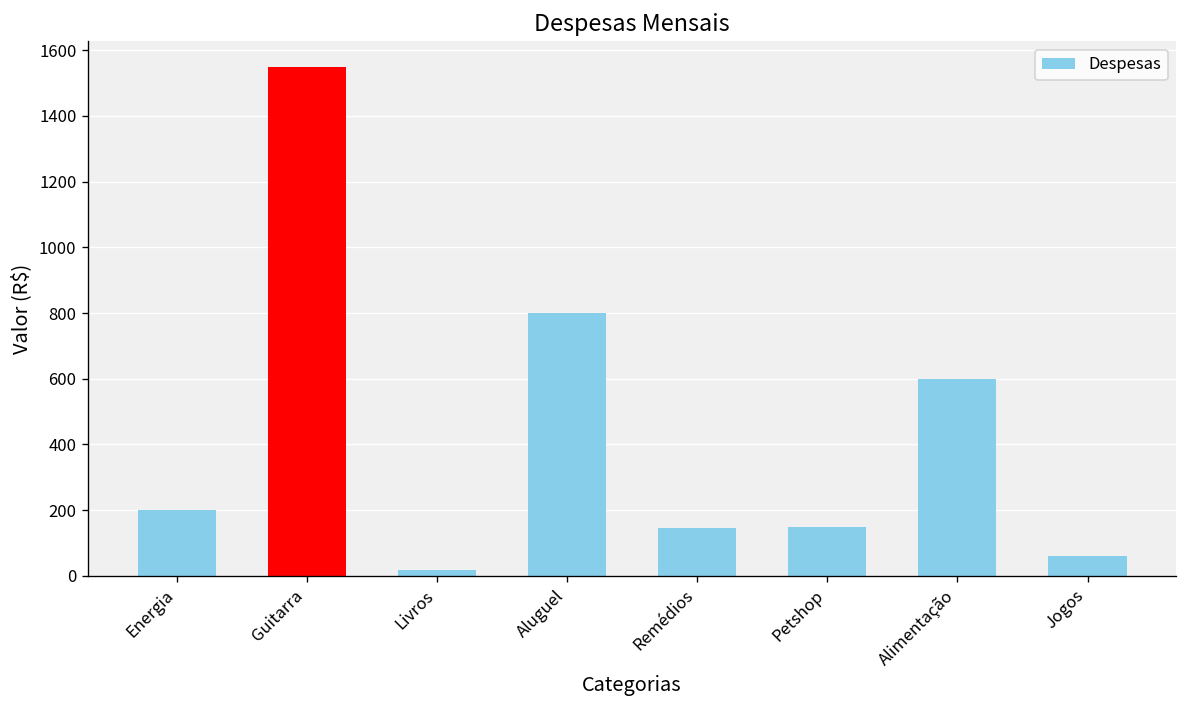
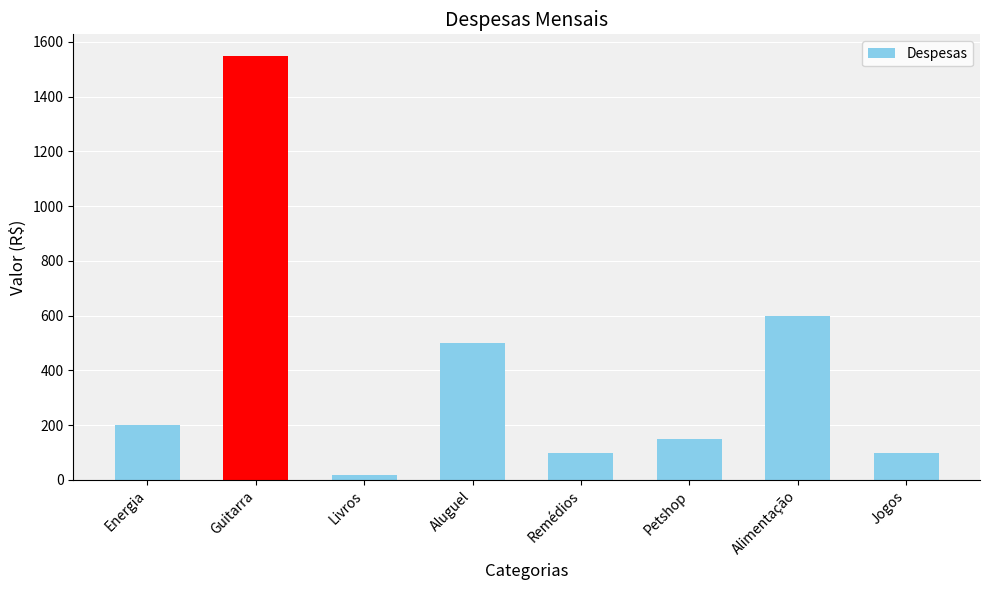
Aluguel: 800 -> 500
Remédios: 150 -> 100
Jogos: 60 -> 100
